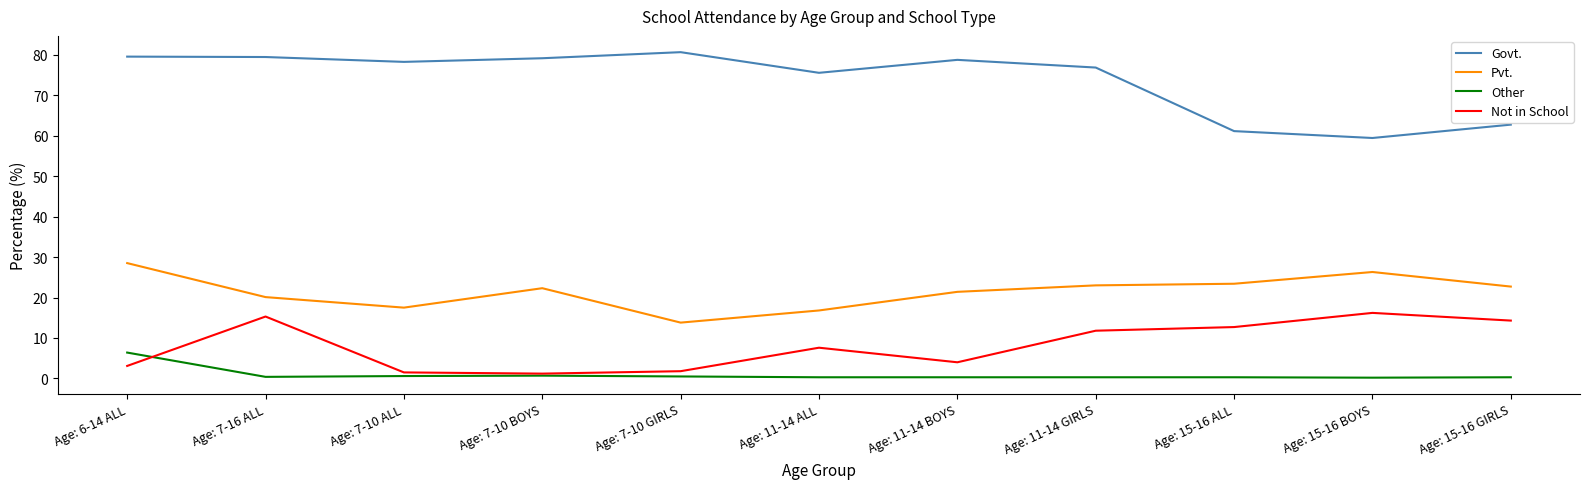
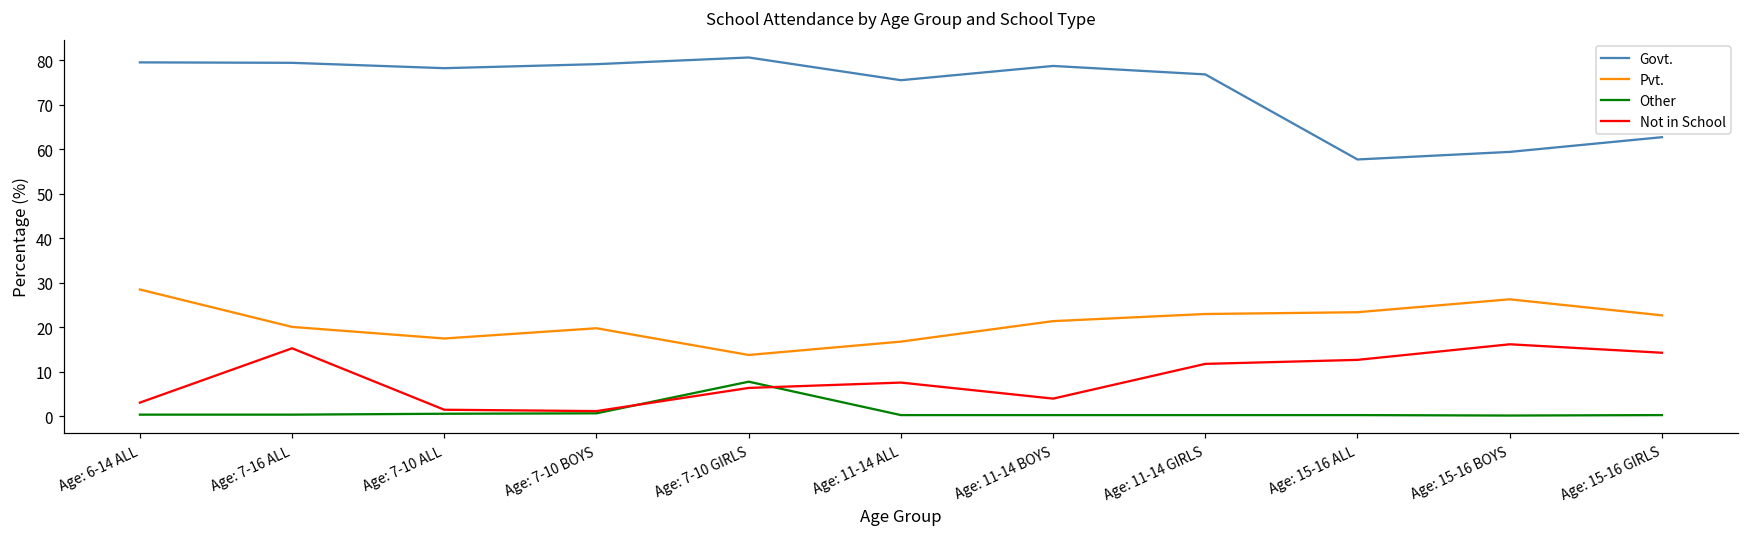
Other, Age: 6-14 ALL: 6 -> 0
Pvt., Age: 7-10 BOYS: 22 -> 20
Other, Age: 7-10 GIRLS: 1 -> 8
Not in School, Age: 7-10 GIRLS: 2 -> 6
Govt., Age: 15-16 ALL: 61 -> 58
